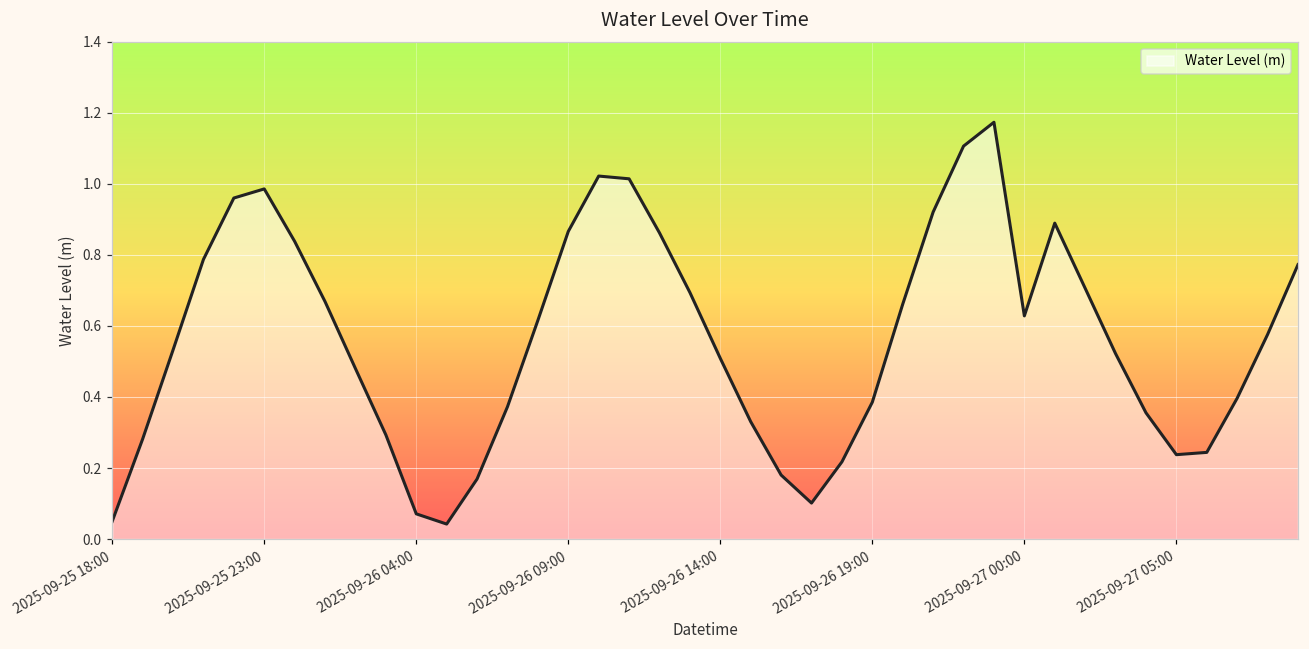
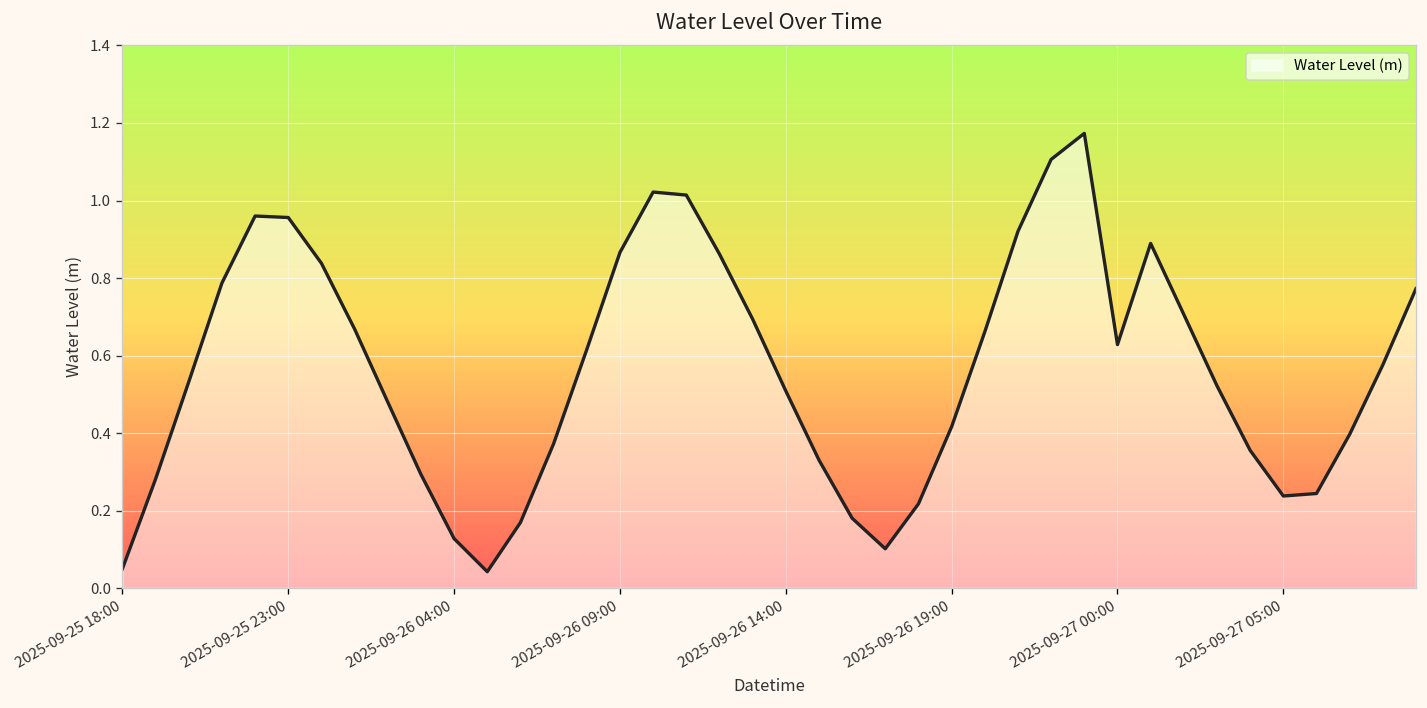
2025-09-25 23:00: 0.99 -> 0.96
2025-09-26 04:00: 0.07 -> 0.13
2025-09-26 19:00: 0.39 -> 0.42
